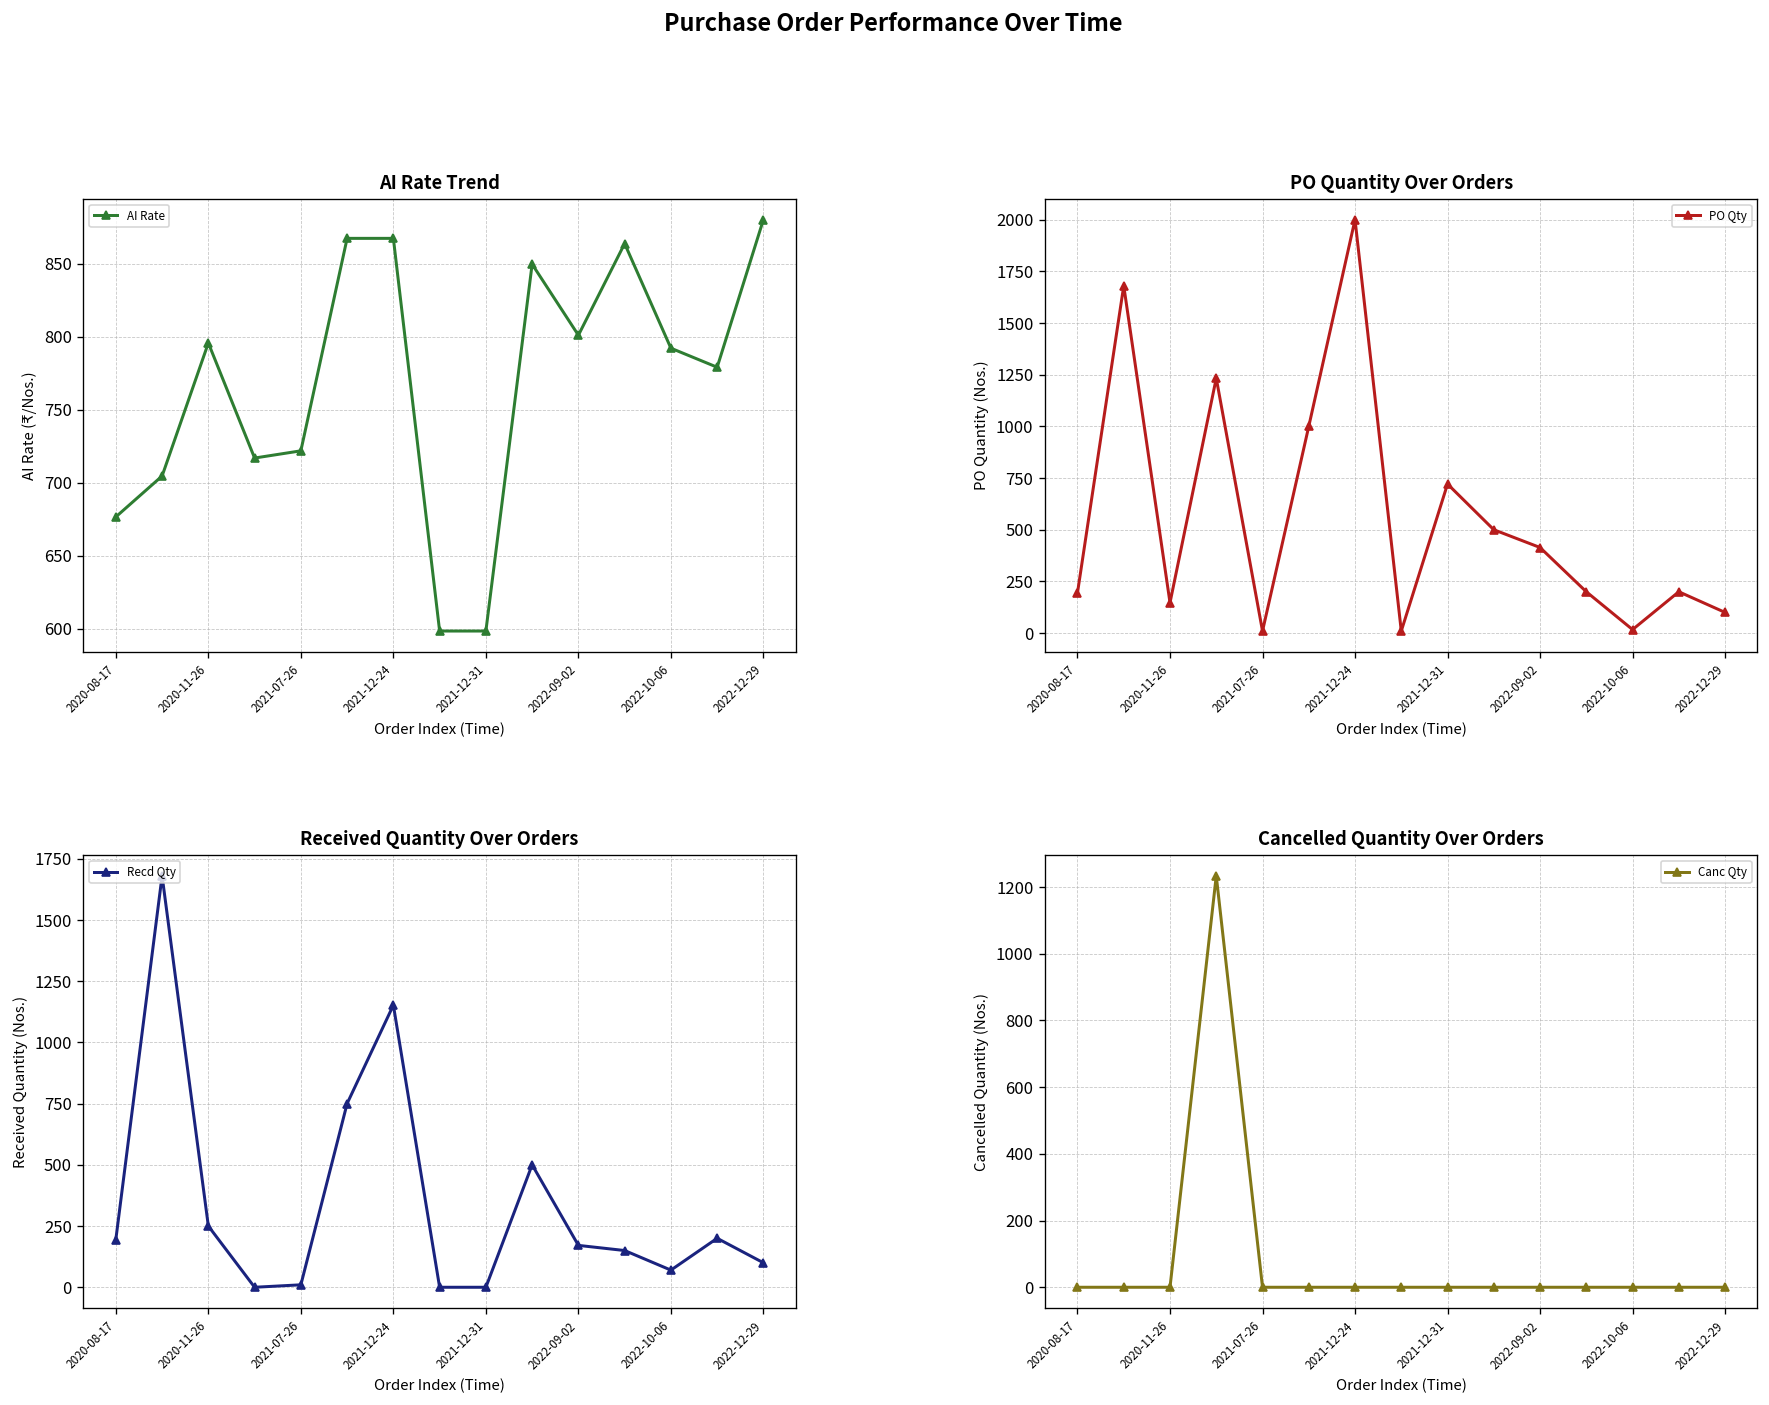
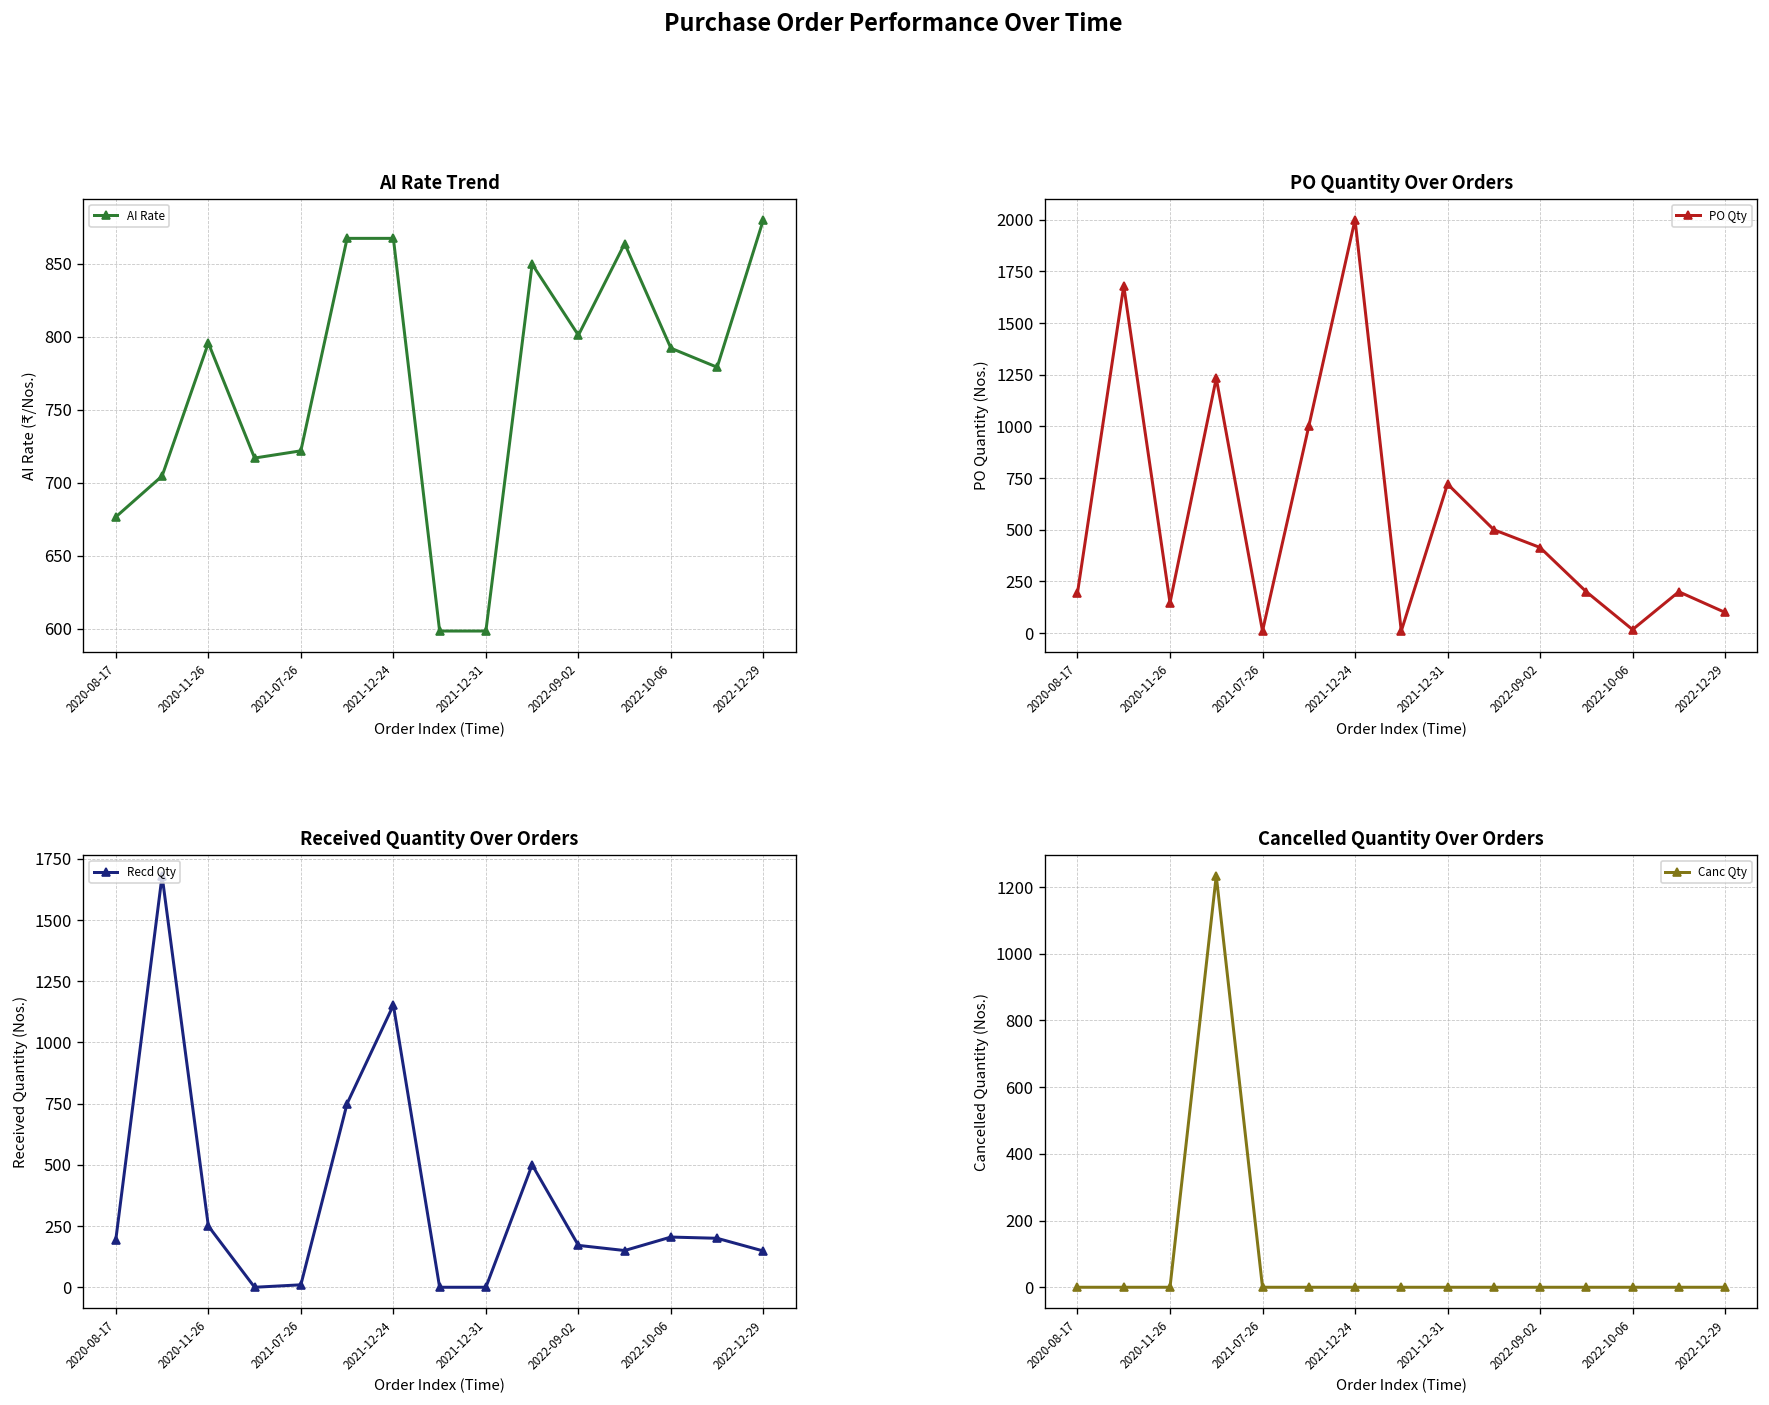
Received Quantity Over Orders, 2022-10-06: 70 -> 210
Received Quantity Over Orders, 2022-12-29: 100 -> 150
